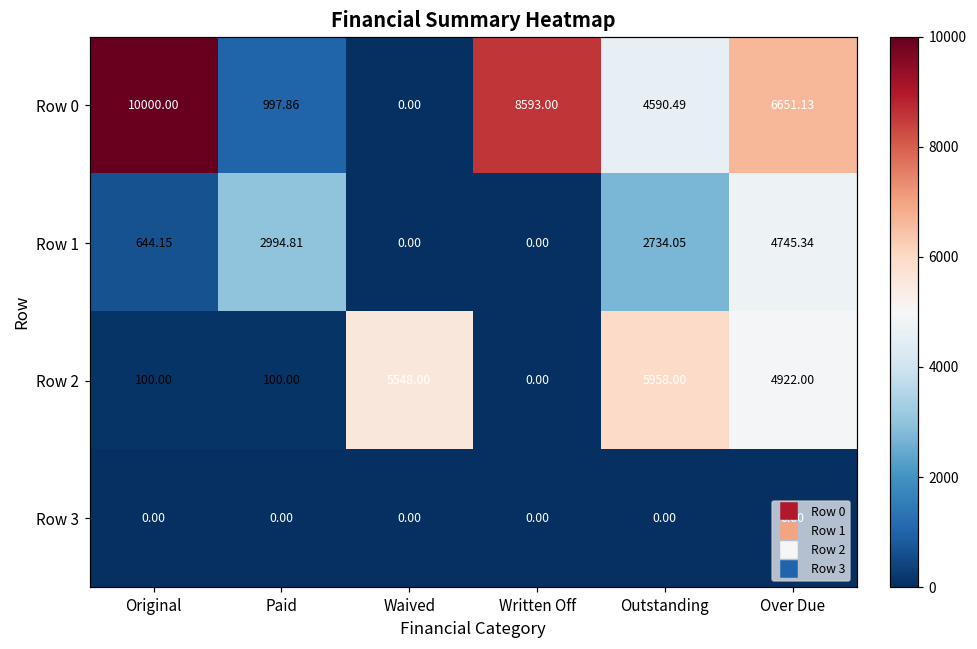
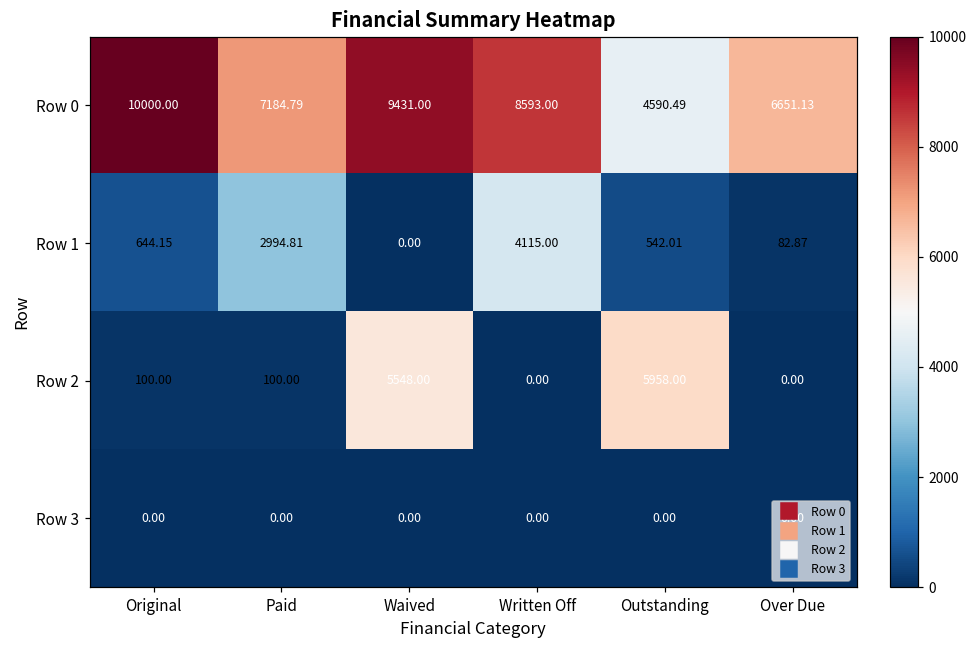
Row 0, Paid: 997.86 -> 7184.79
Row 0, Waived: 0.00 -> 9431.00
Row 1, Written Off: 0.00 -> 4115.00
Row 1, Outstanding: 2734.05 -> 542.01
Row 1, Over Due: 4745.34 -> 82.87
Row 2, Over Due: 4922.00 -> 0.00
